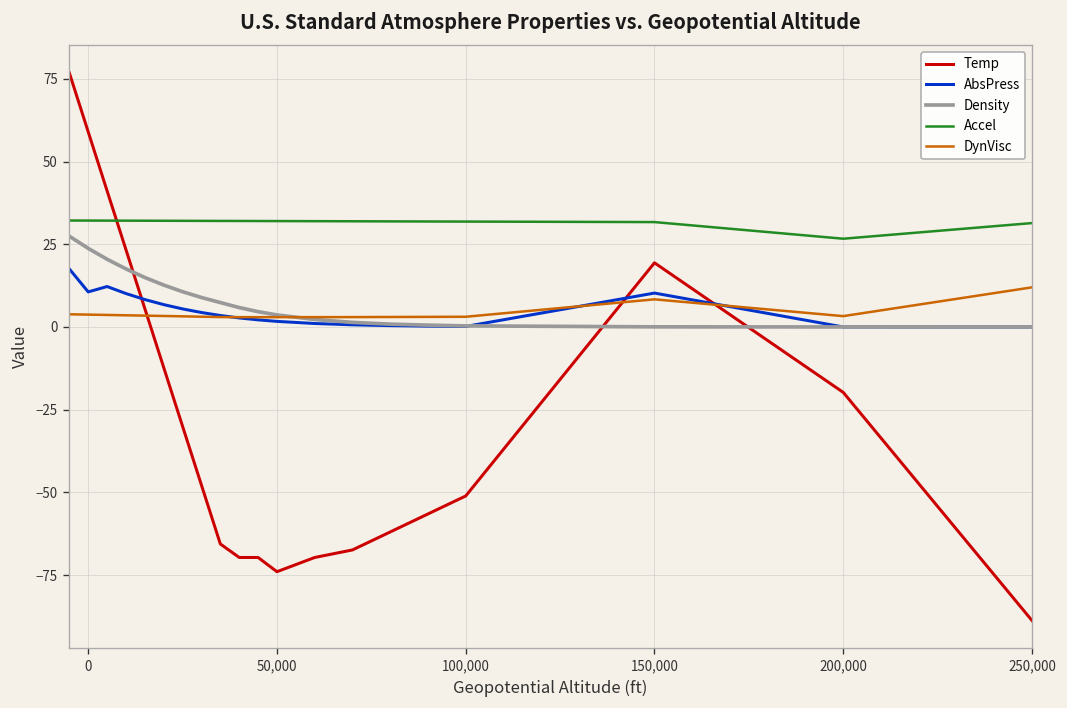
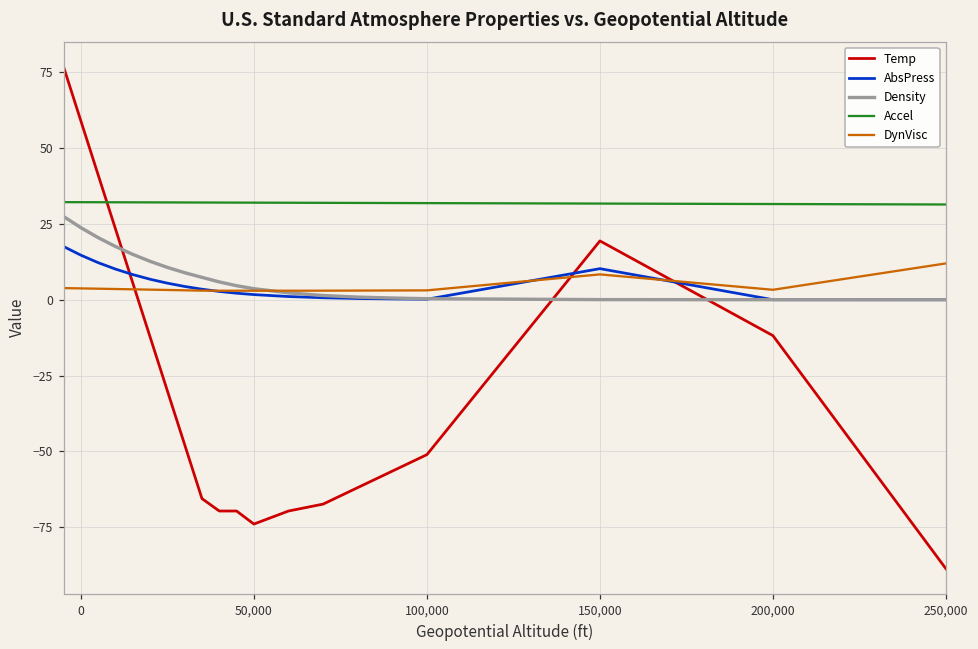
AbsPress, 0: 11 -> 15
Temp, 200,000: -20 -> -12
Accel, 200,000: 27 -> 32
